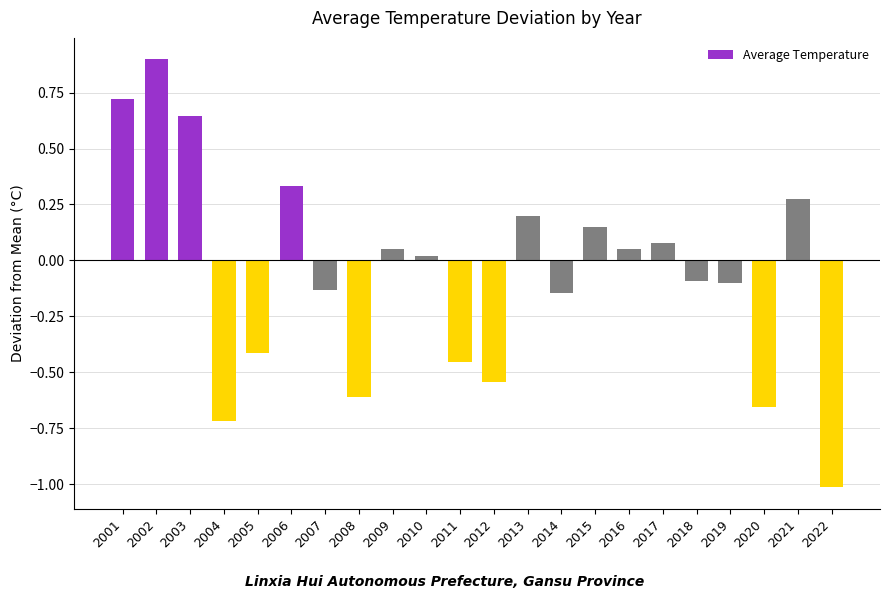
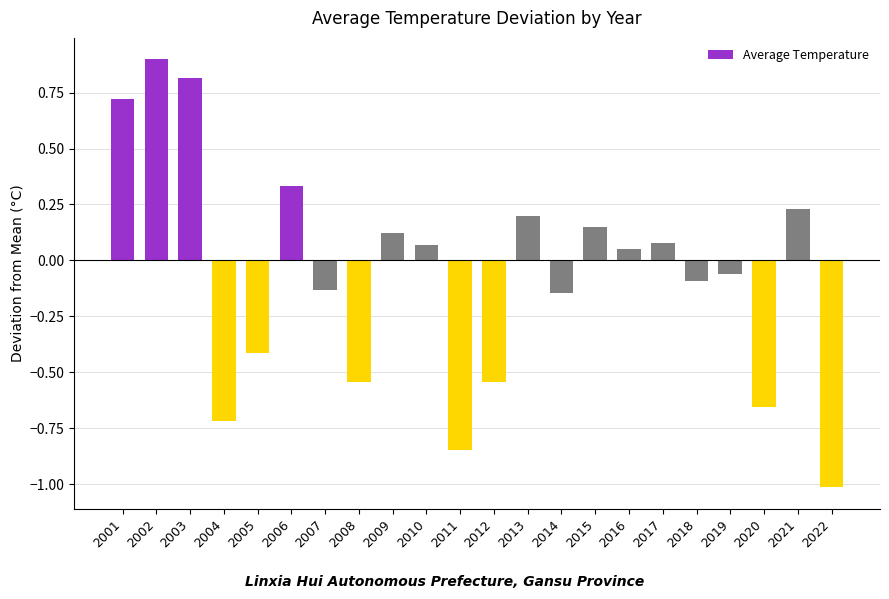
2003: 0.65 -> 0.82
2008: -0.61 -> -0.54
2009: 0.05 -> 0.12
2010: 0.02 -> 0.07
2011: -0.45 -> -0.85
2019: -0.10 -> -0.06
2021: 0.27 -> 0.23
